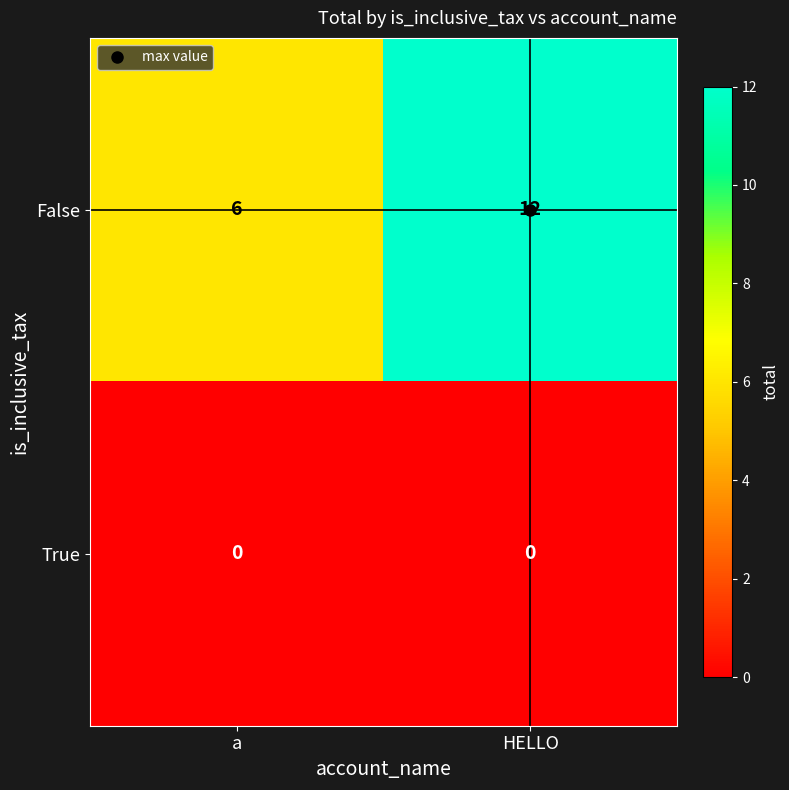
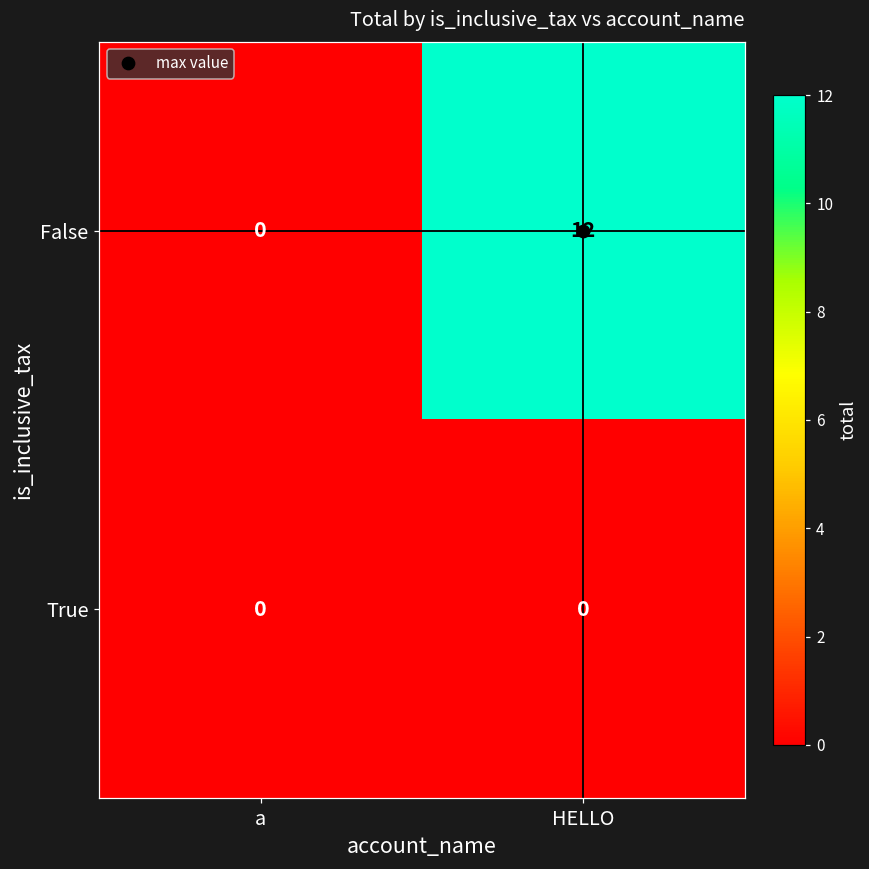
False, a: 6 -> 0
